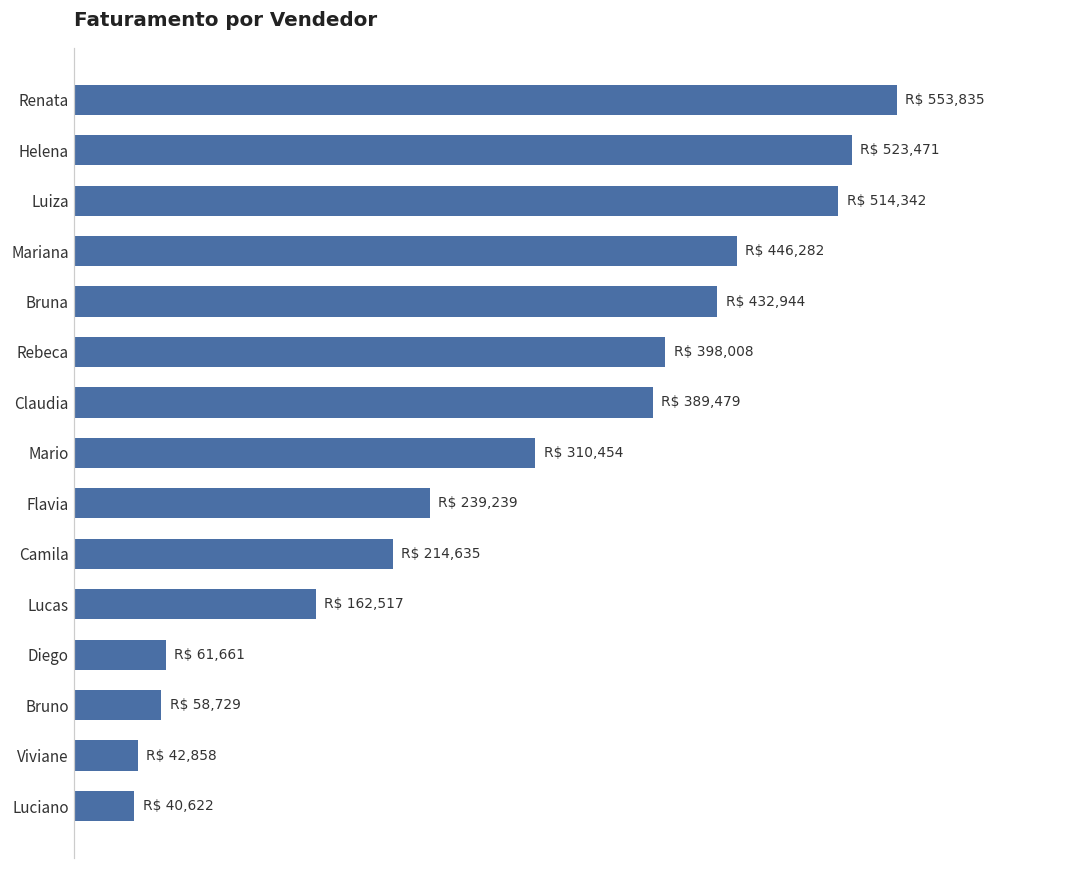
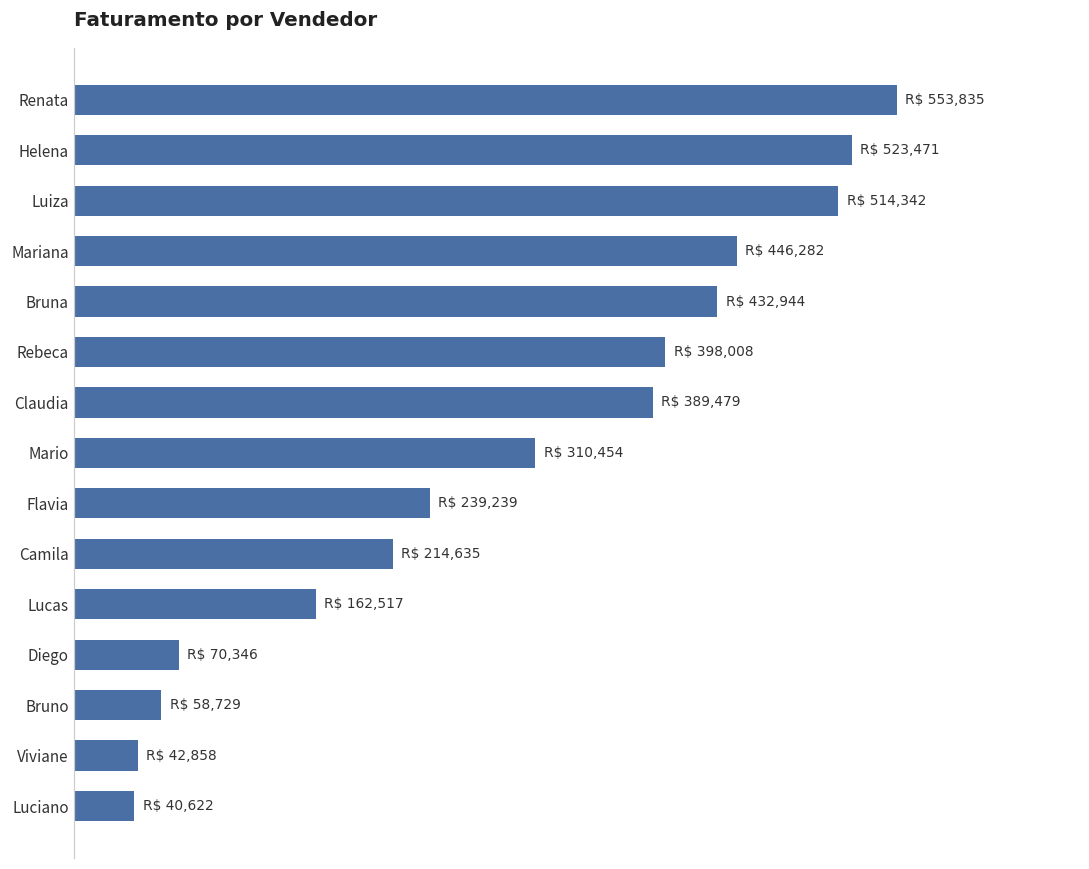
Diego: 61,661 -> 70,346
